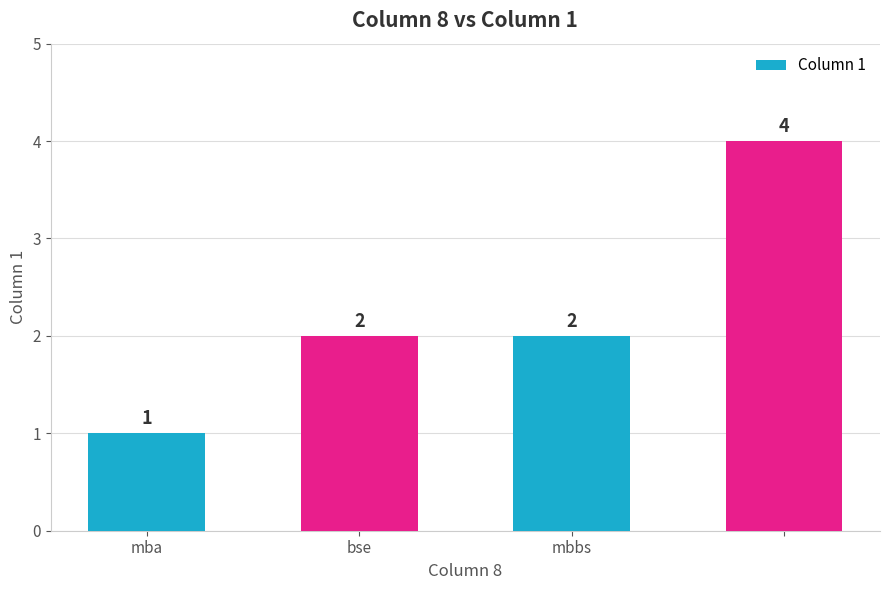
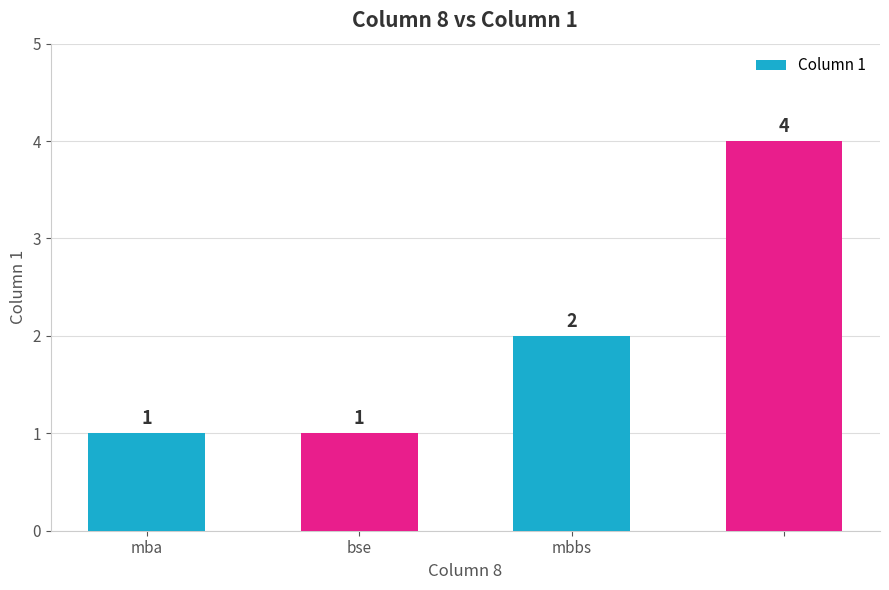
bse: 2 -> 1
